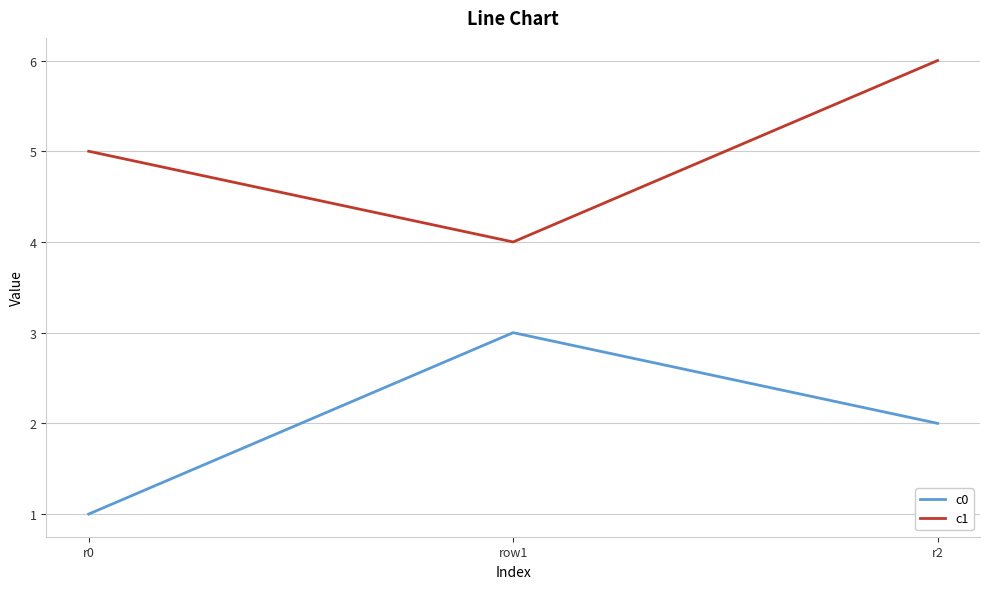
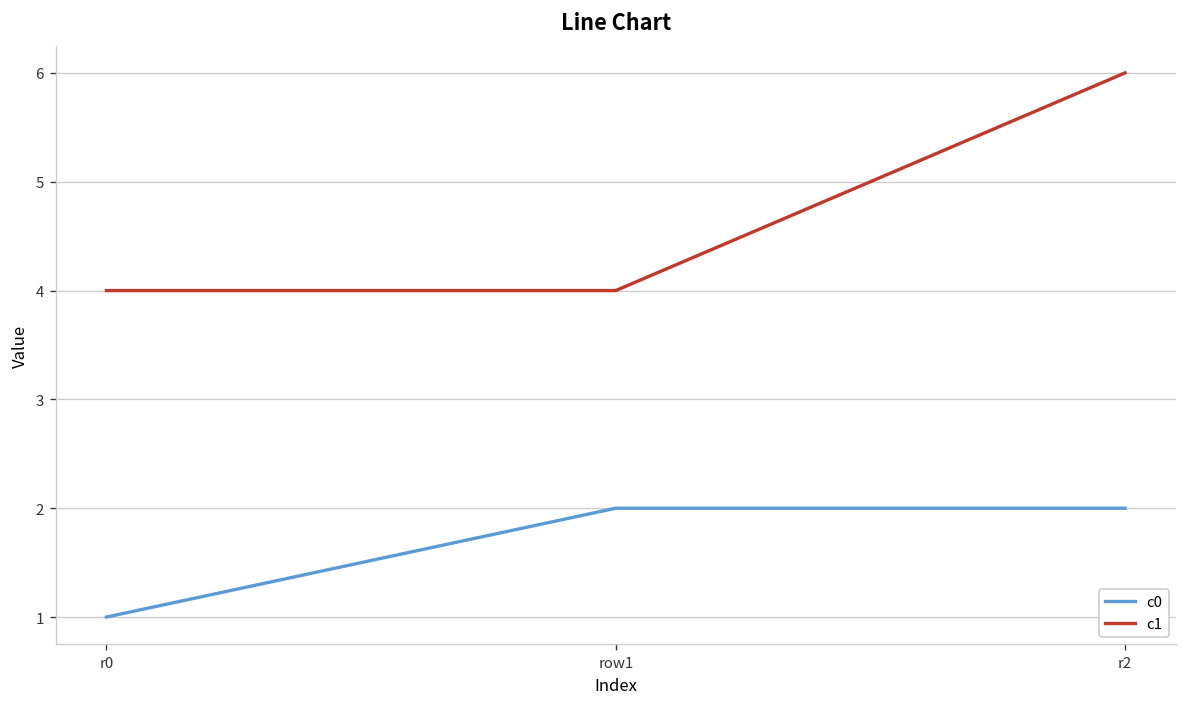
c1, r0: 5 -> 4
c0, row1: 3 -> 2
